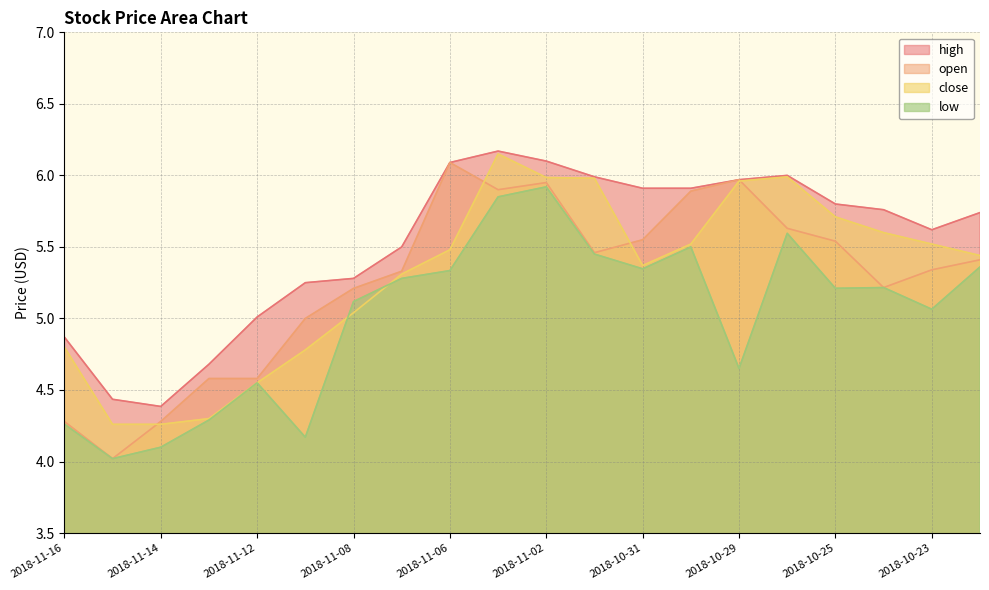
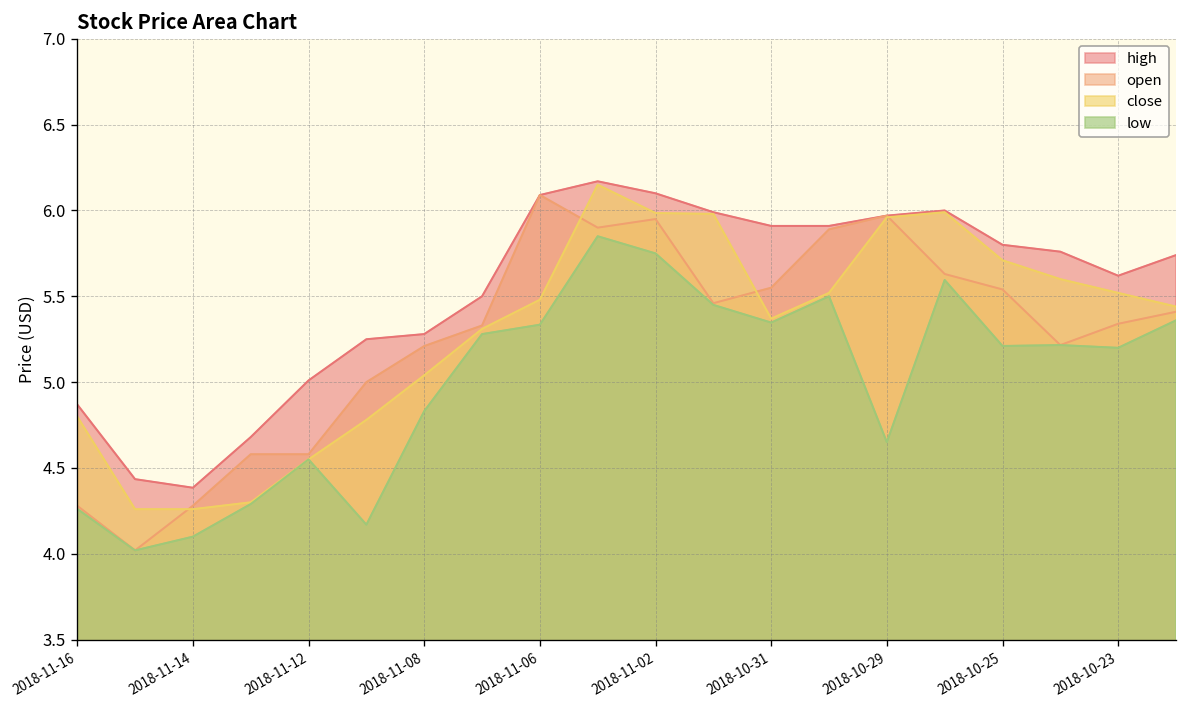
low, 2018-11-08: 5.12 -> 4.83
low, 2018-11-02: 5.92 -> 5.75
low, 2018-10-23: 5.06 -> 5.20
